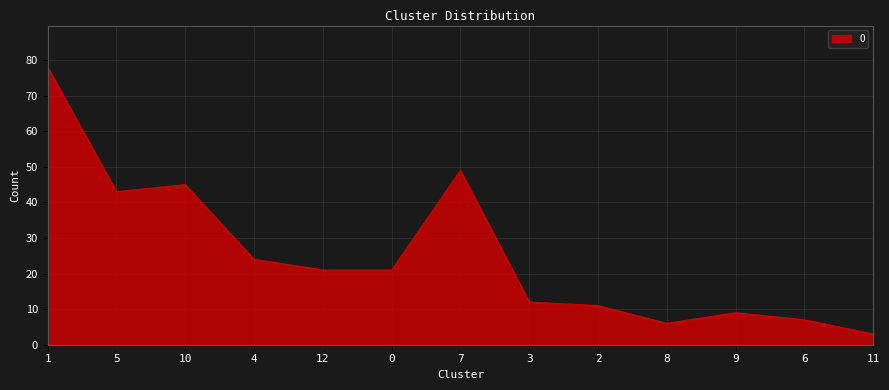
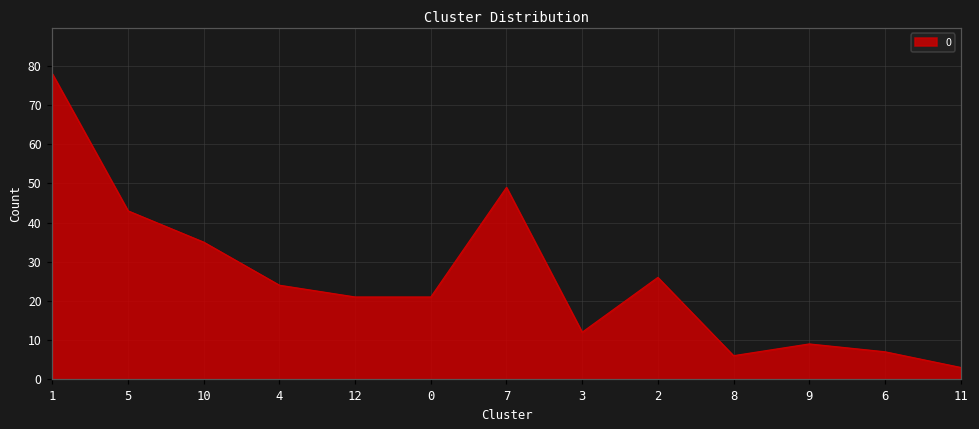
10: 45 -> 35
2: 11 -> 26
